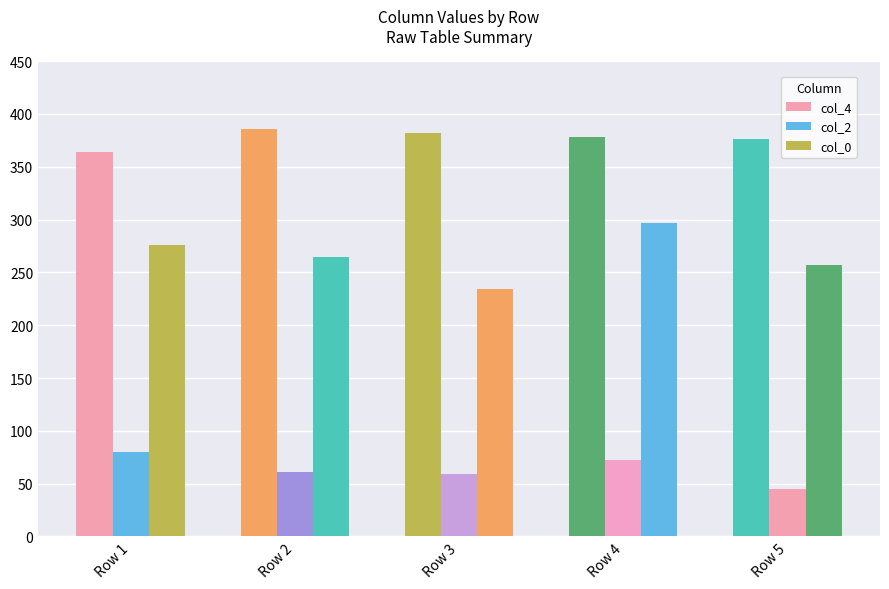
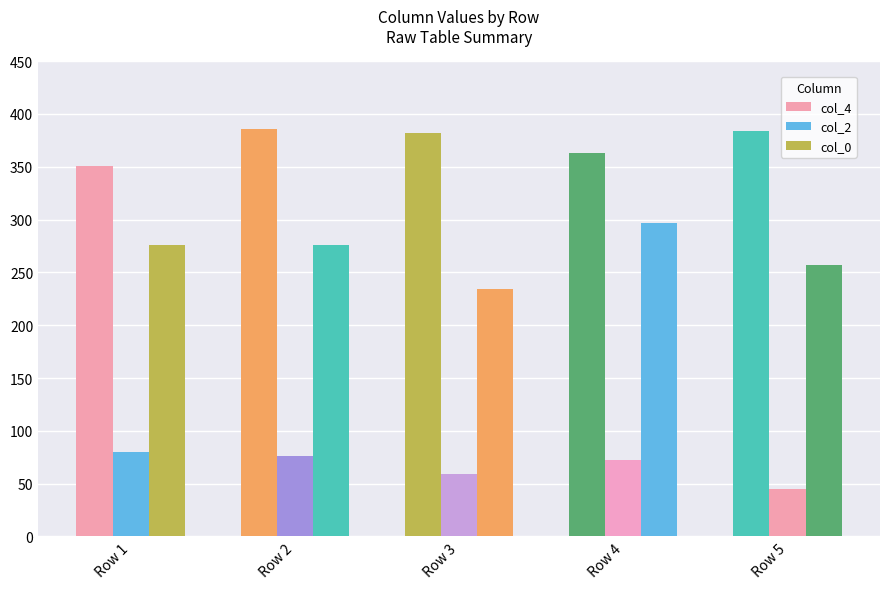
col_4, Row 1: 364 -> 351
col_2, Row 2: 61 -> 76
col_0, Row 2: 265 -> 276
col_4, Row 4: 378 -> 363
col_4, Row 5: 376 -> 384
